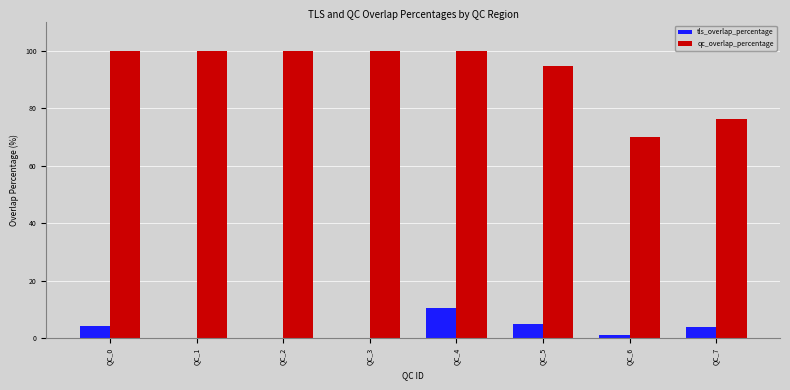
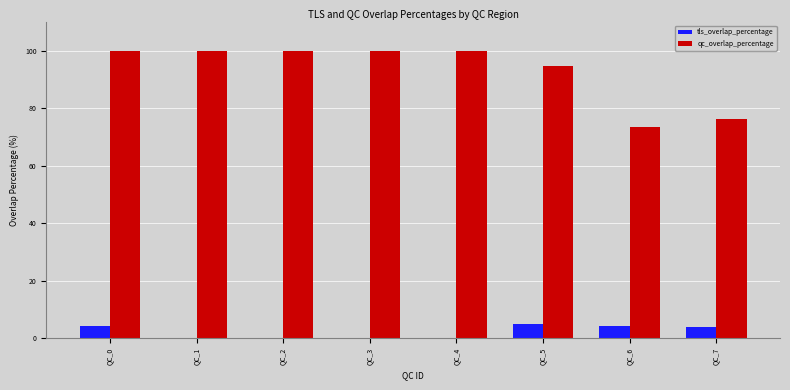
tls_overlap_percentage, QC_4: 11 -> 0
tls_overlap_percentage, QC_6: 1 -> 4
qc_overlap_percentage, QC_6: 70 -> 73
